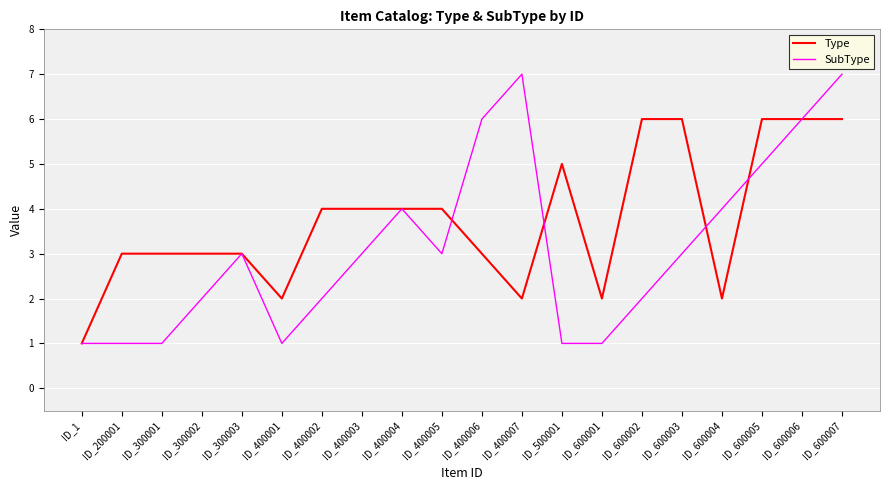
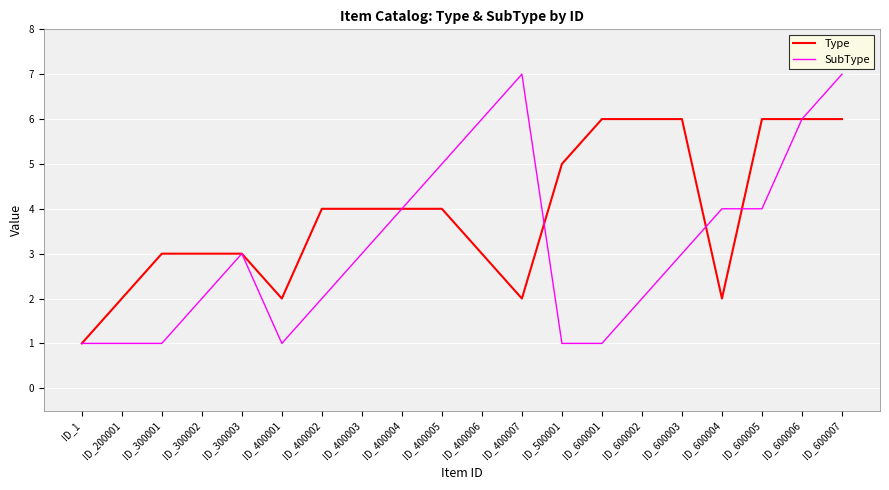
Type, ID_200001: 3 -> 2
SubType, ID_400005: 3 -> 5
Type, ID_600001: 2 -> 6
SubType, ID_600005: 5 -> 4
